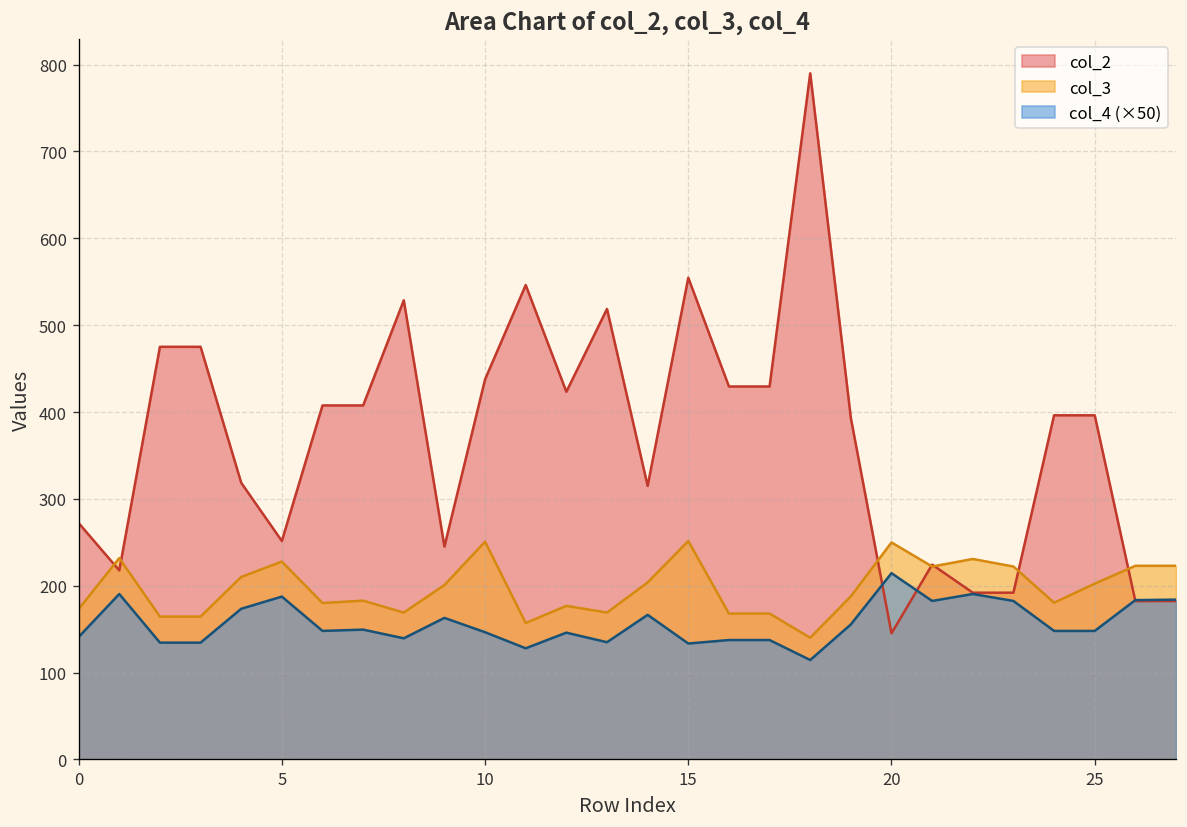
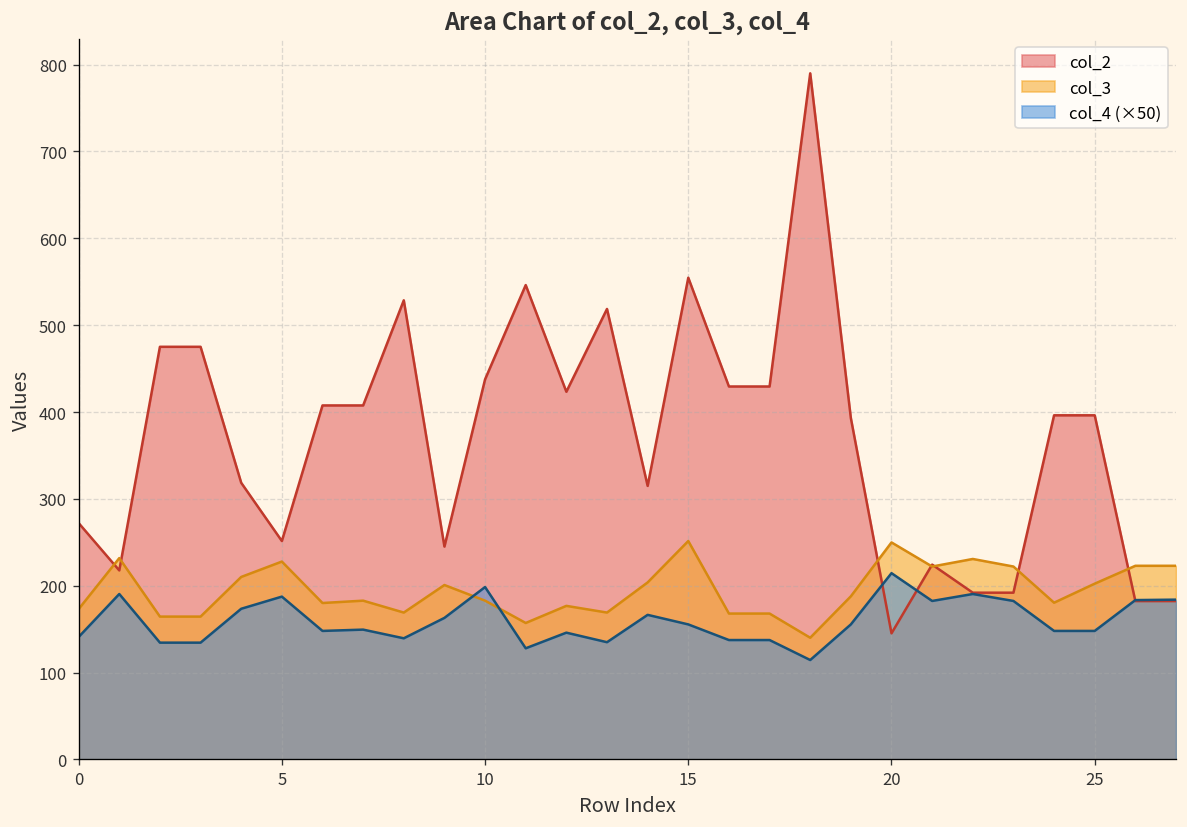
col_3, 10: 250 -> 180
col_4 (×50), 10: 150 -> 200
col_4 (×50), 15: 130 -> 160
